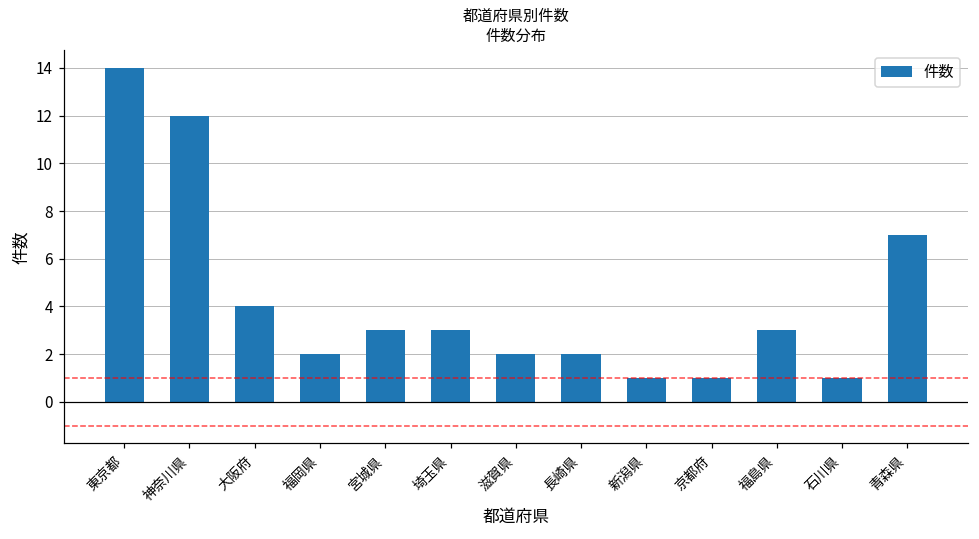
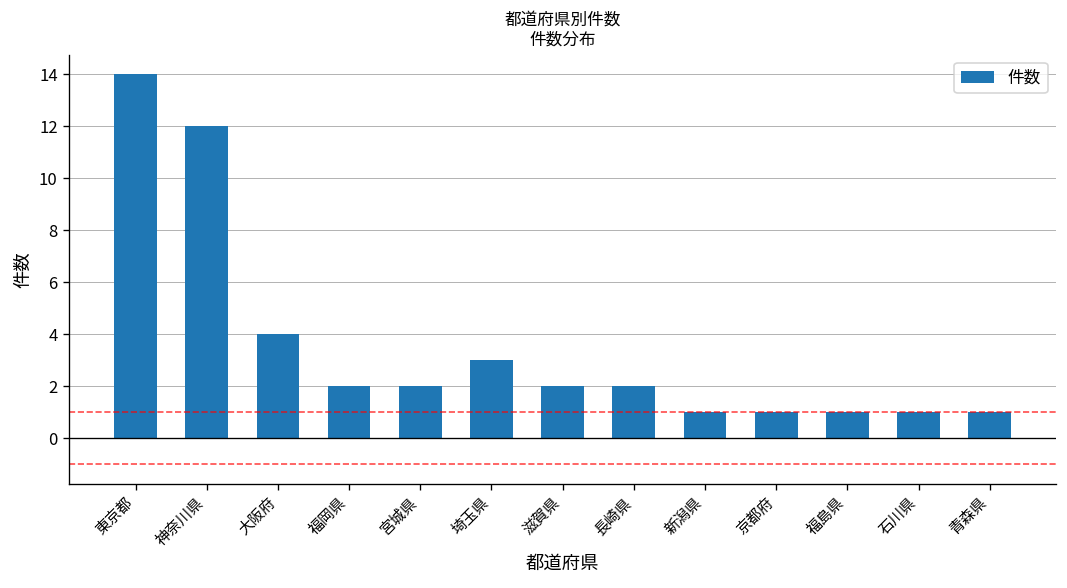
宮城県: 3 -> 2
福島県: 3 -> 1
青森県: 7 -> 1
